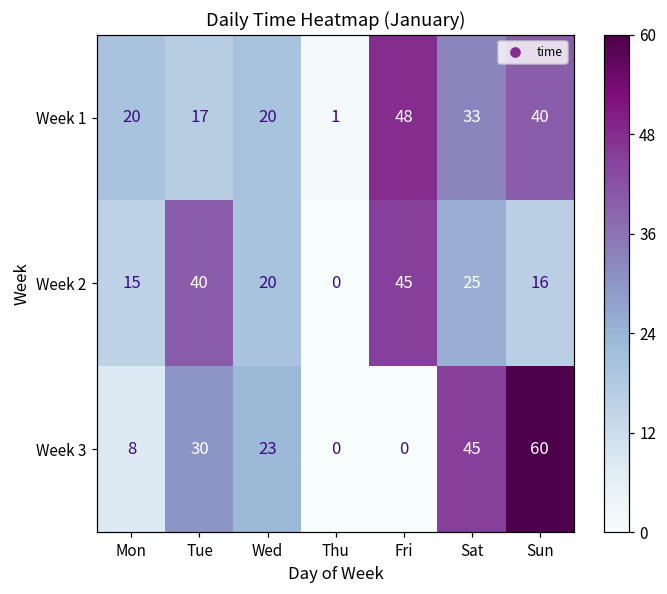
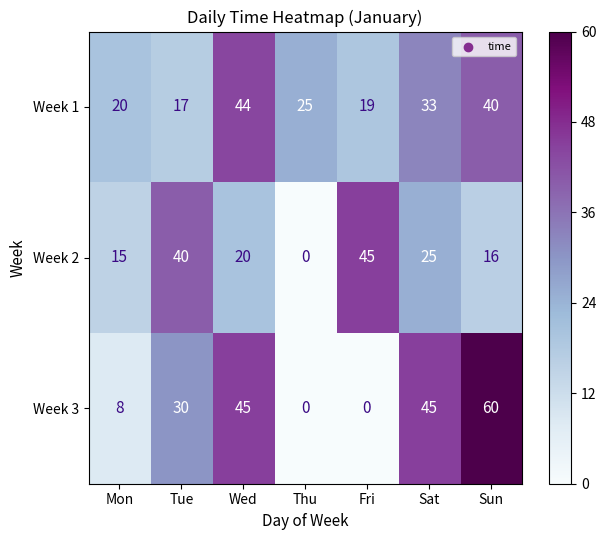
Week 1, Wed: 20 -> 44
Week 1, Thu: 1 -> 25
Week 1, Fri: 48 -> 19
Week 3, Wed: 23 -> 45
